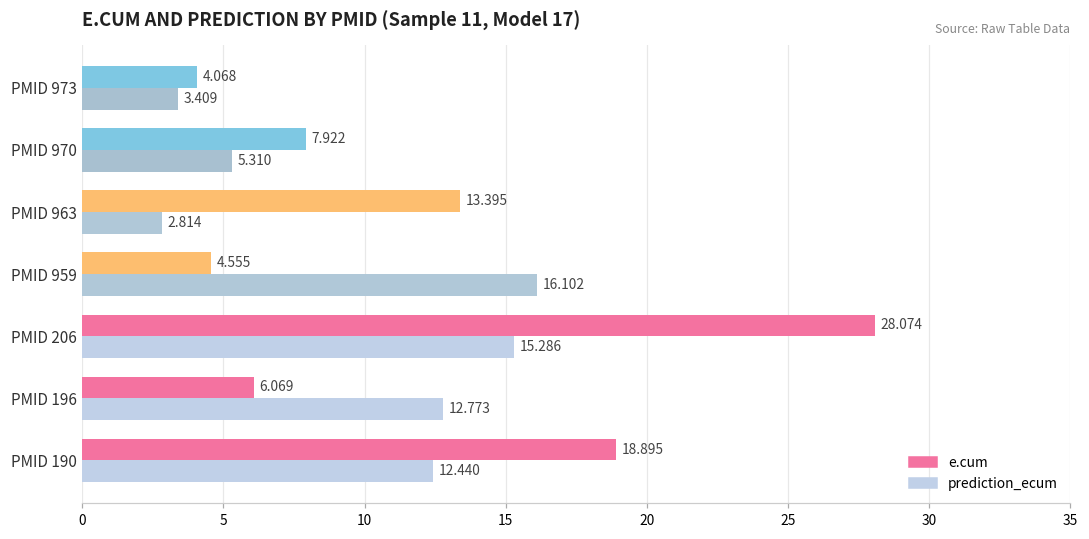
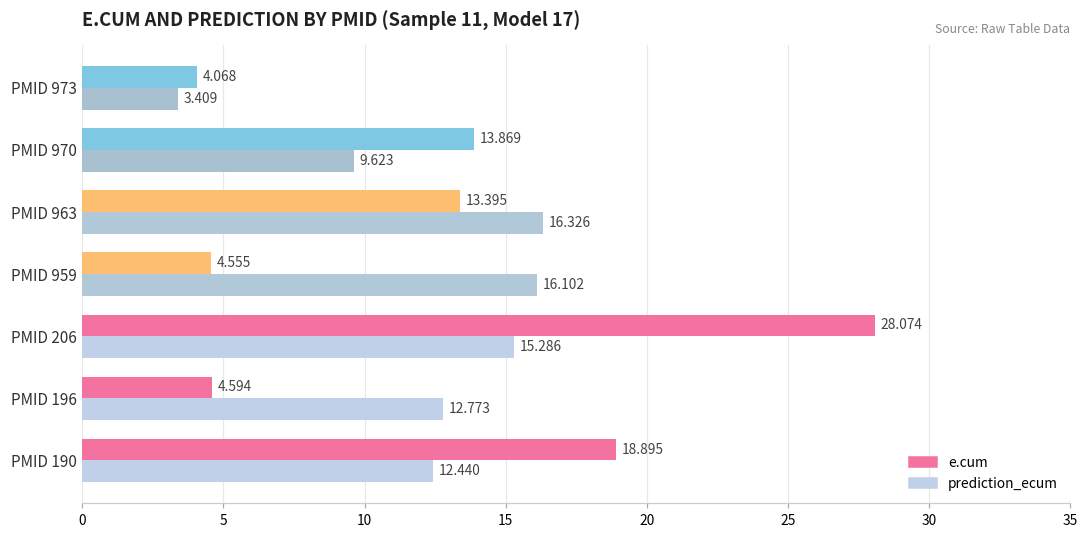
e.cum, PMID 970: 7.922 -> 13.869
prediction_ecum, PMID 970: 5.310 -> 9.623
prediction_ecum, PMID 963: 2.814 -> 16.326
e.cum, PMID 196: 6.069 -> 4.594
